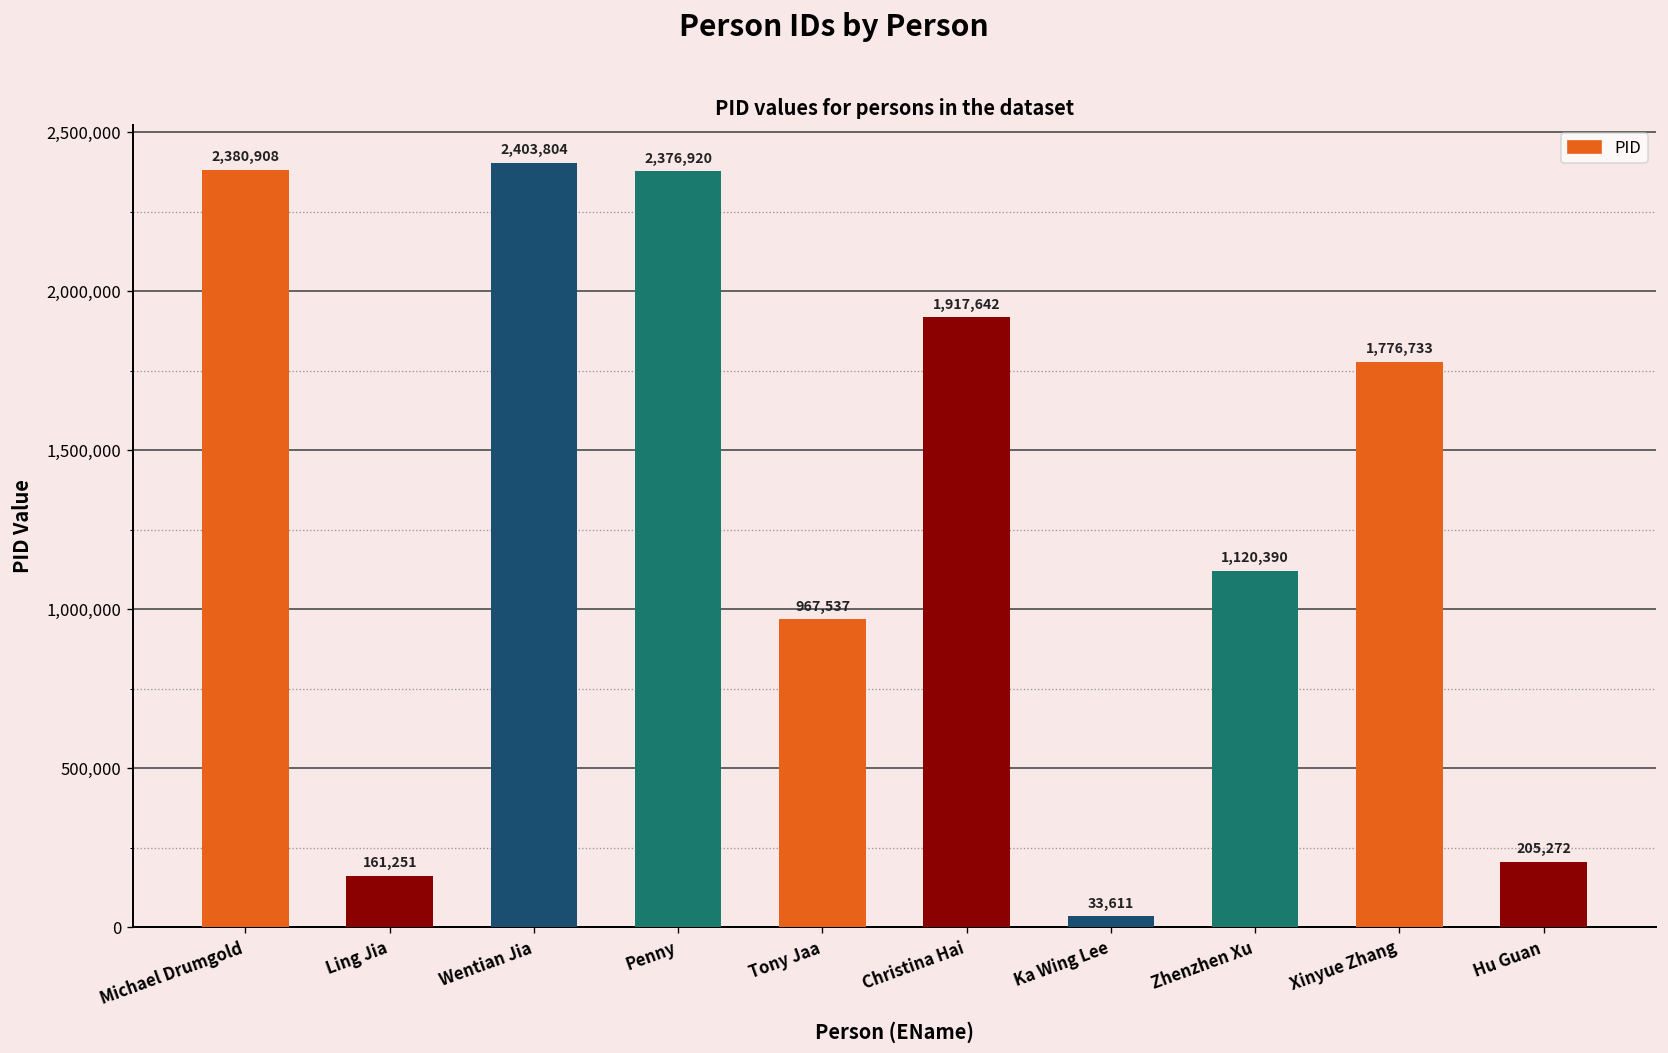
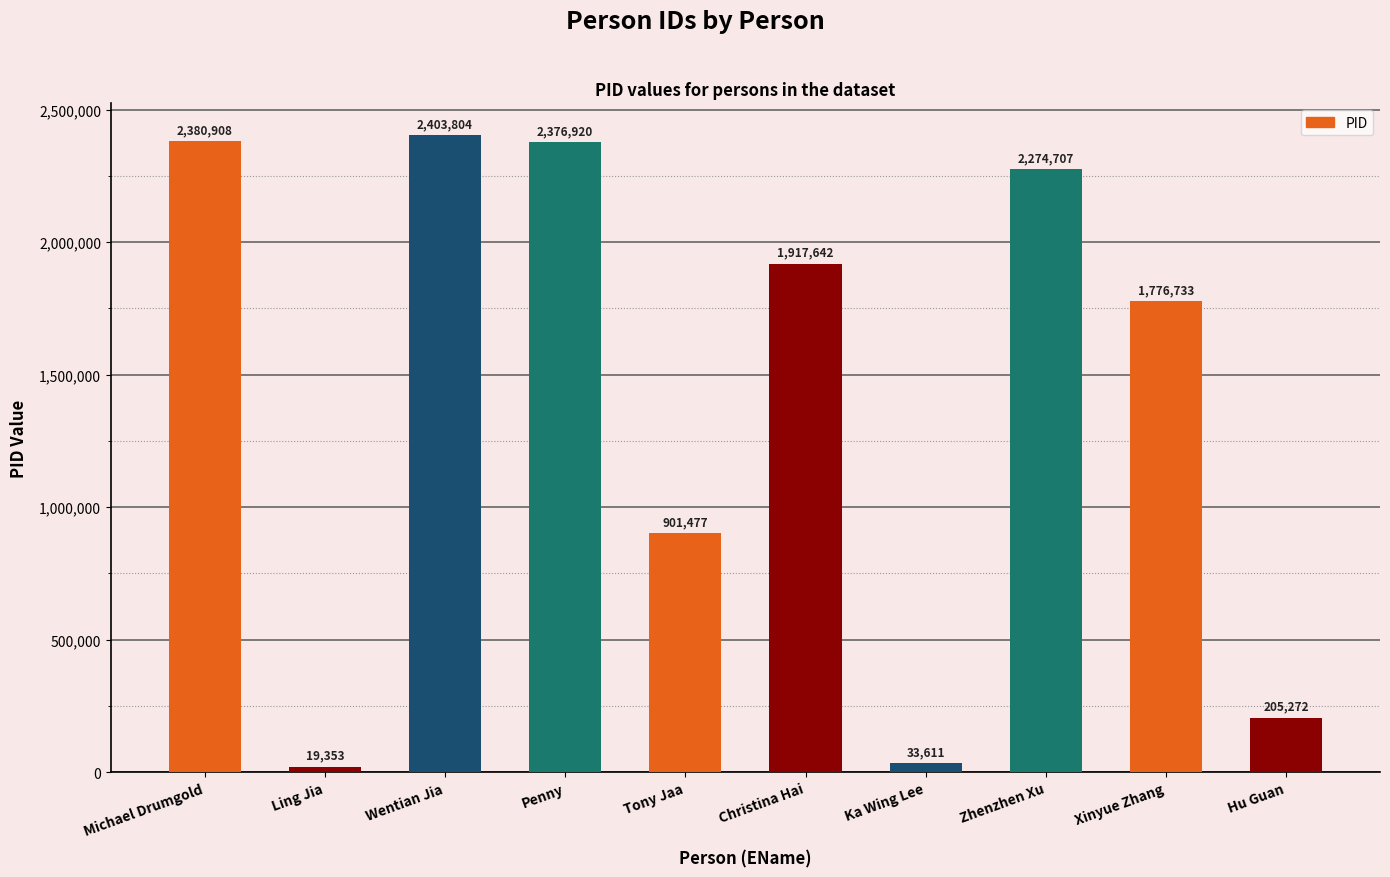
Ling Jia: 161,251 -> 19,353
Tony Jaa: 967,537 -> 901,477
Zhenzhen Xu: 1,120,390 -> 2,274,707
